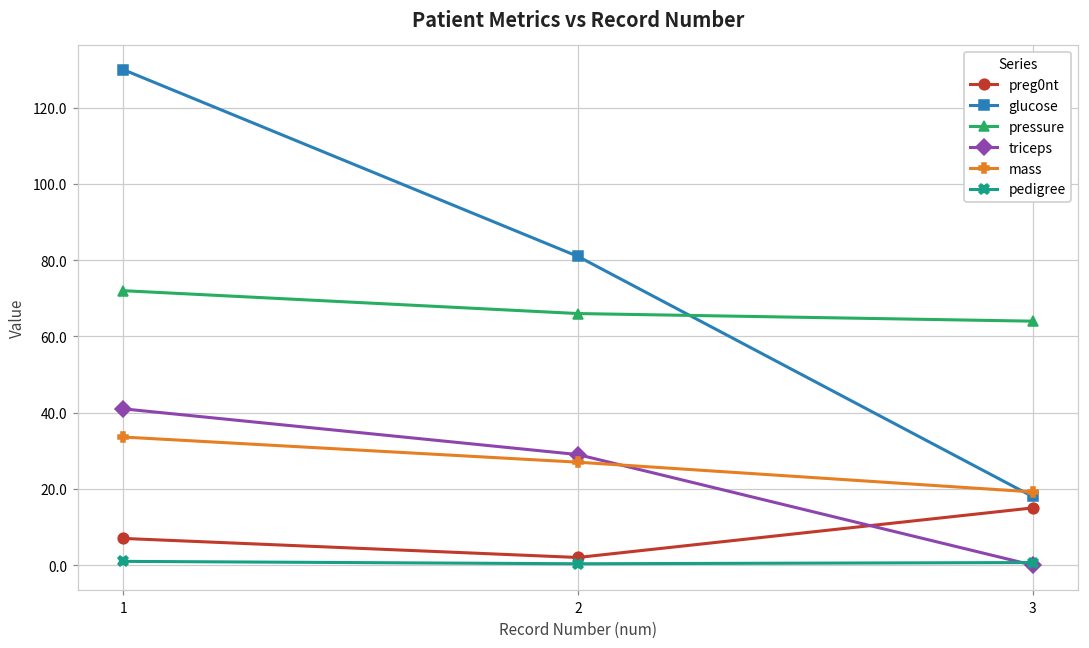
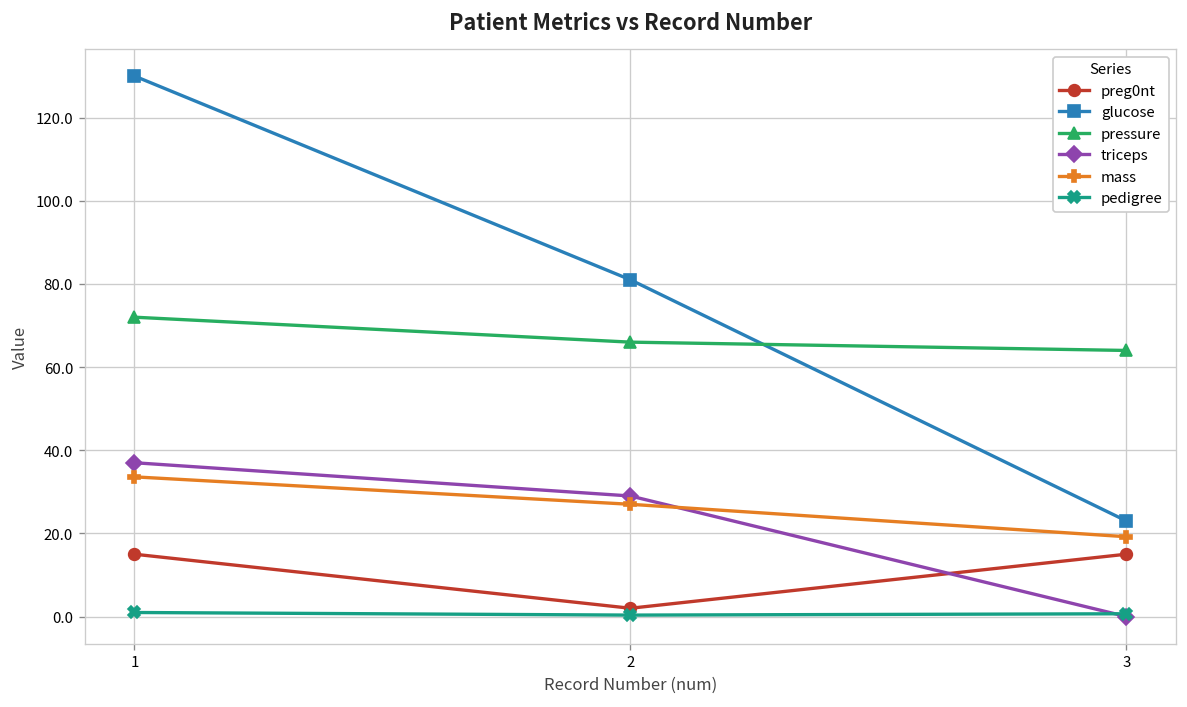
preg0nt, 1: 7 -> 15
triceps, 1: 41 -> 37
glucose, 3: 18 -> 23
